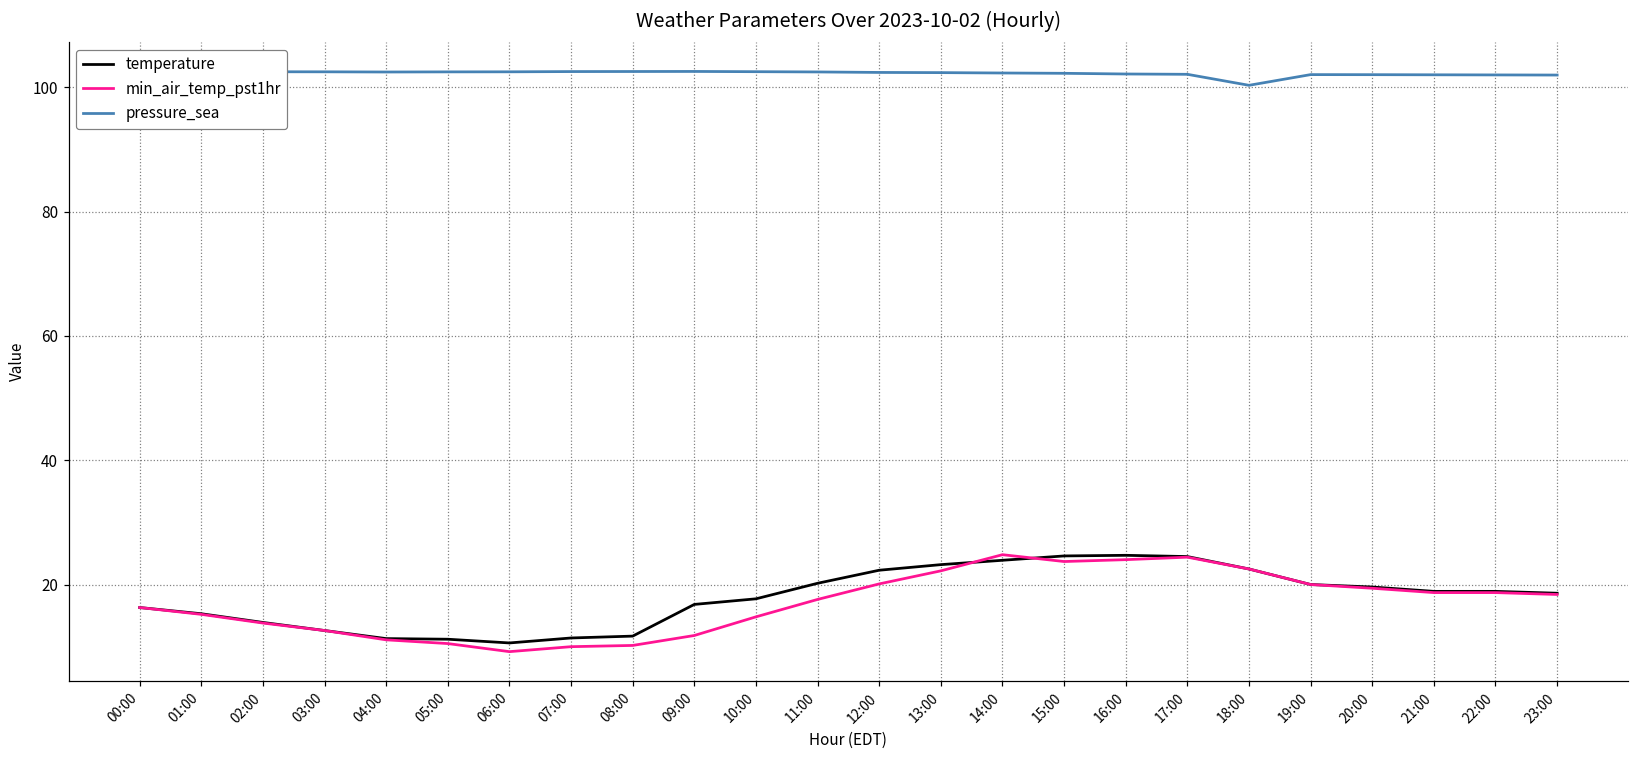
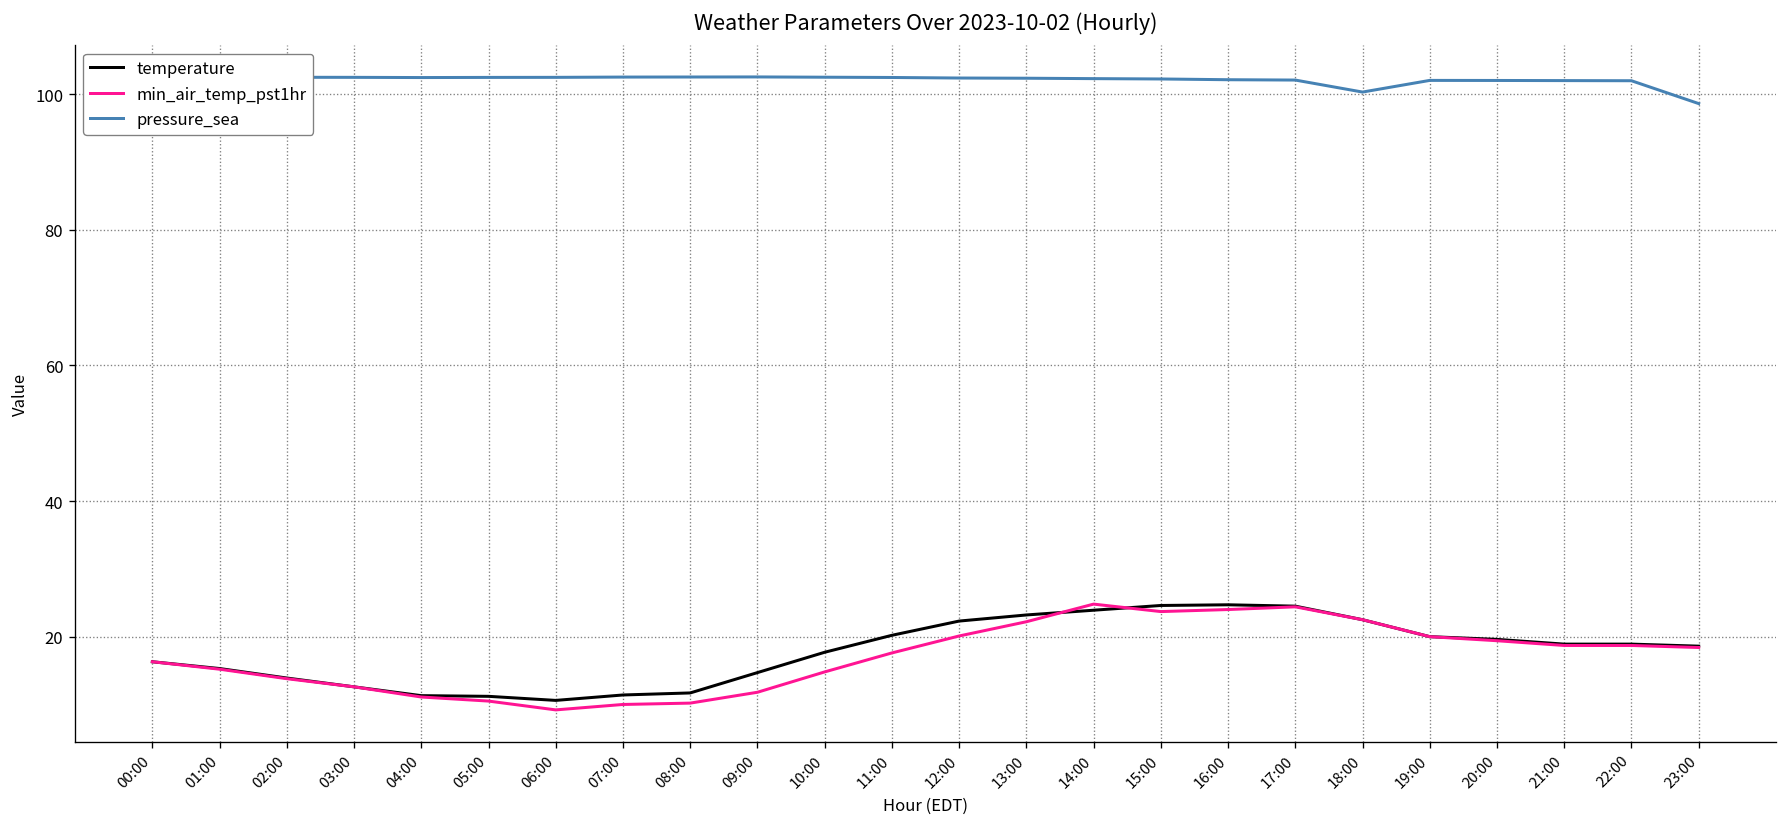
temperature, 09:00: 17 -> 15
pressure_sea, 23:00: 102 -> 99
